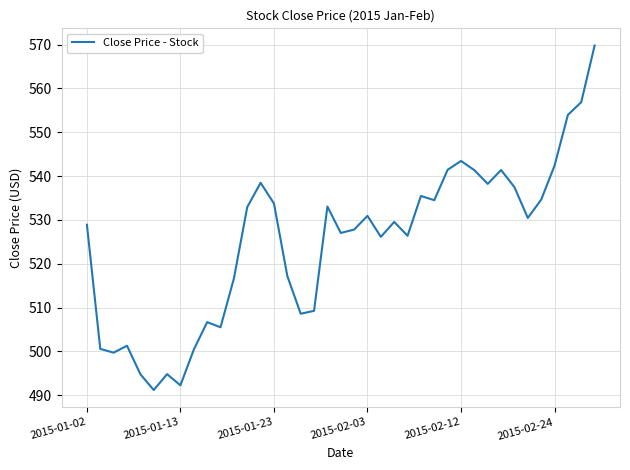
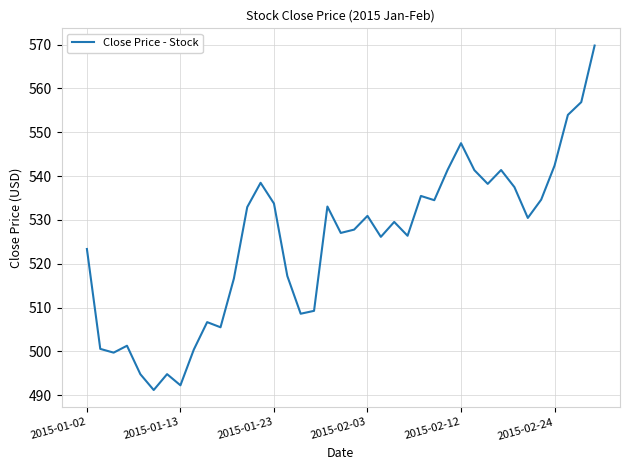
2015-01-02: 529 -> 523
2015-02-12: 543 -> 548
